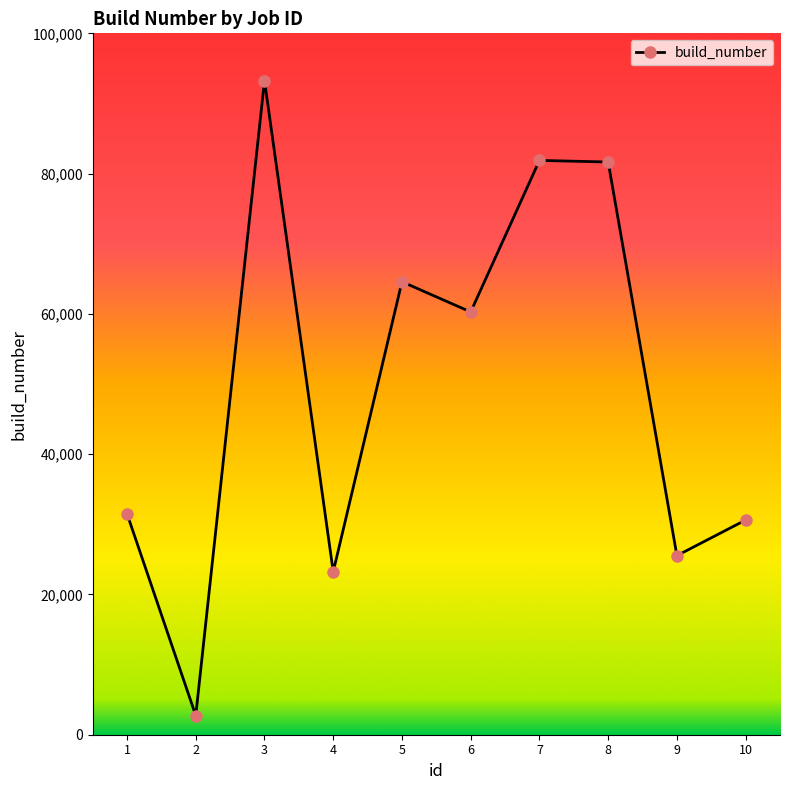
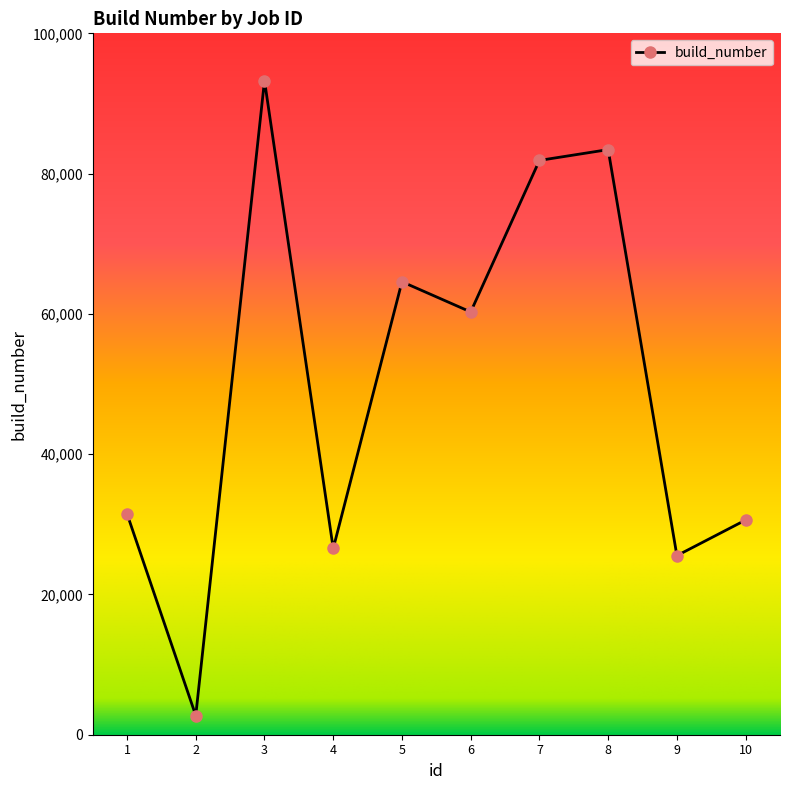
4: 23,000 -> 27,000
8: 82,000 -> 83,000
